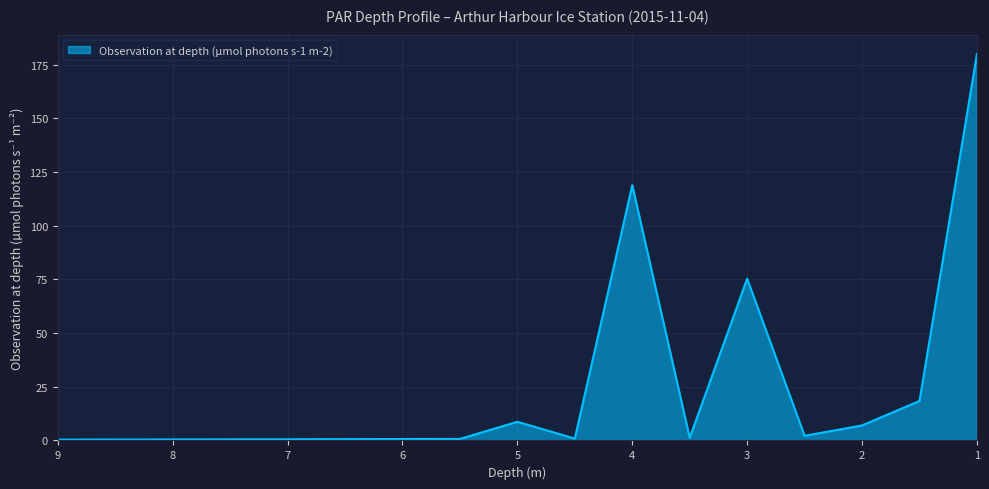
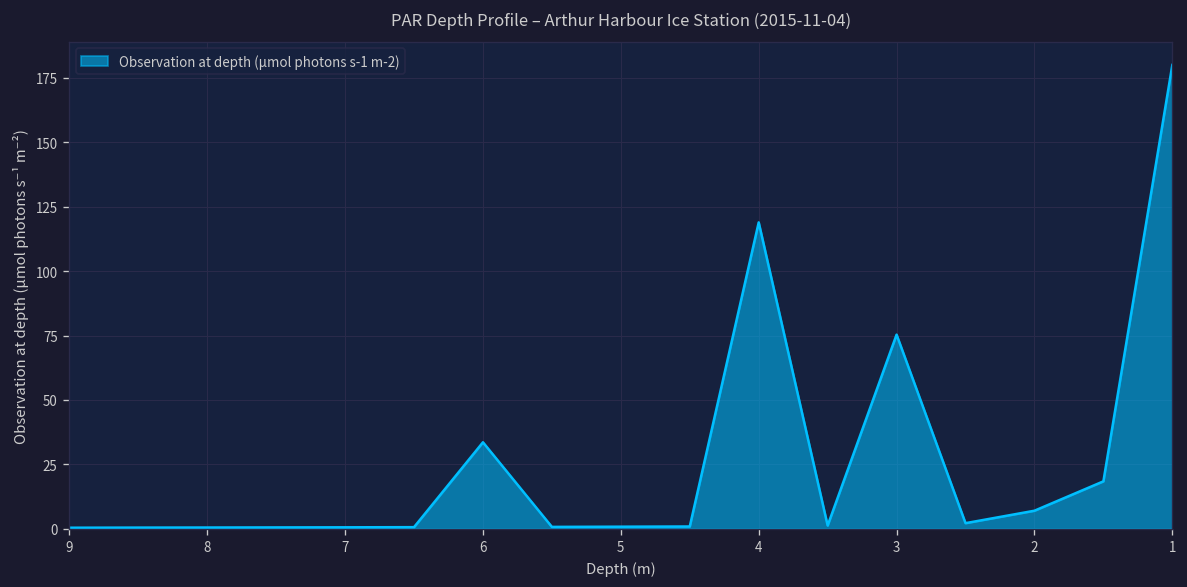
6: 1 -> 34
5: 9 -> 1
